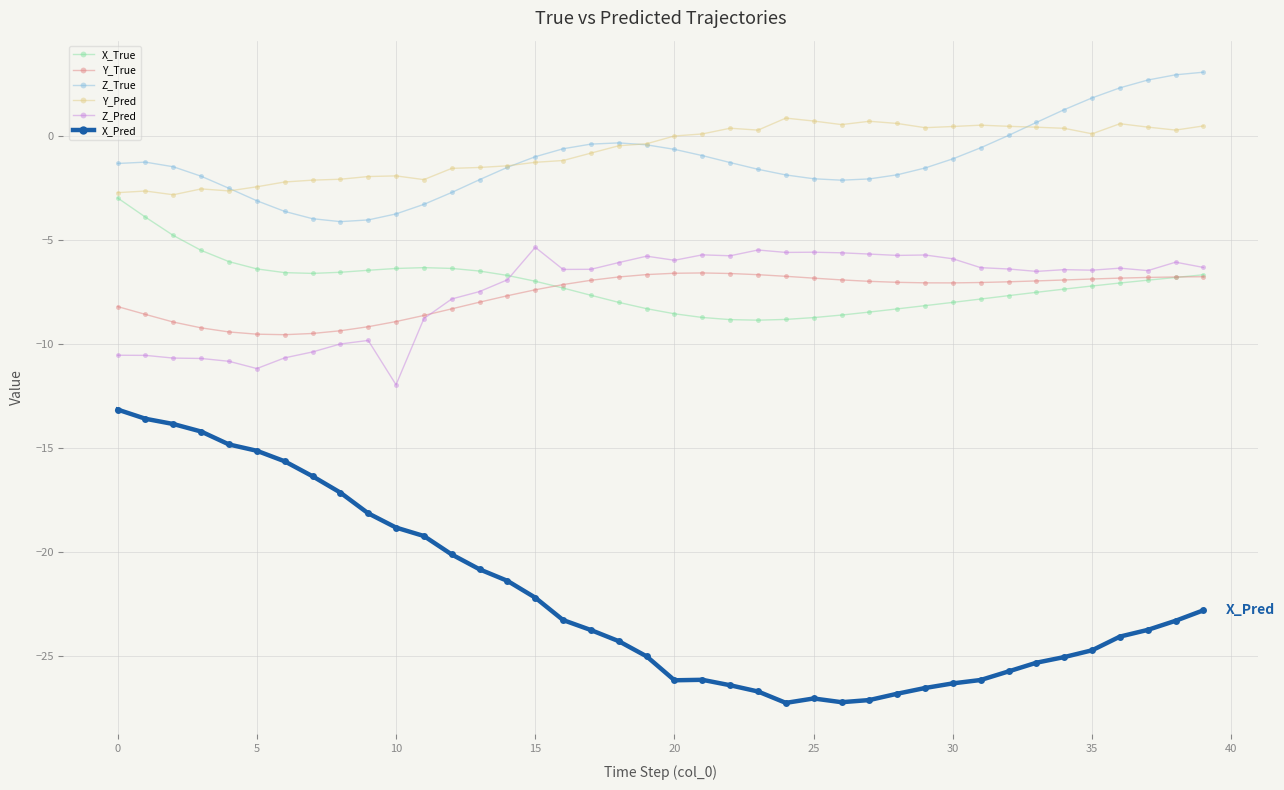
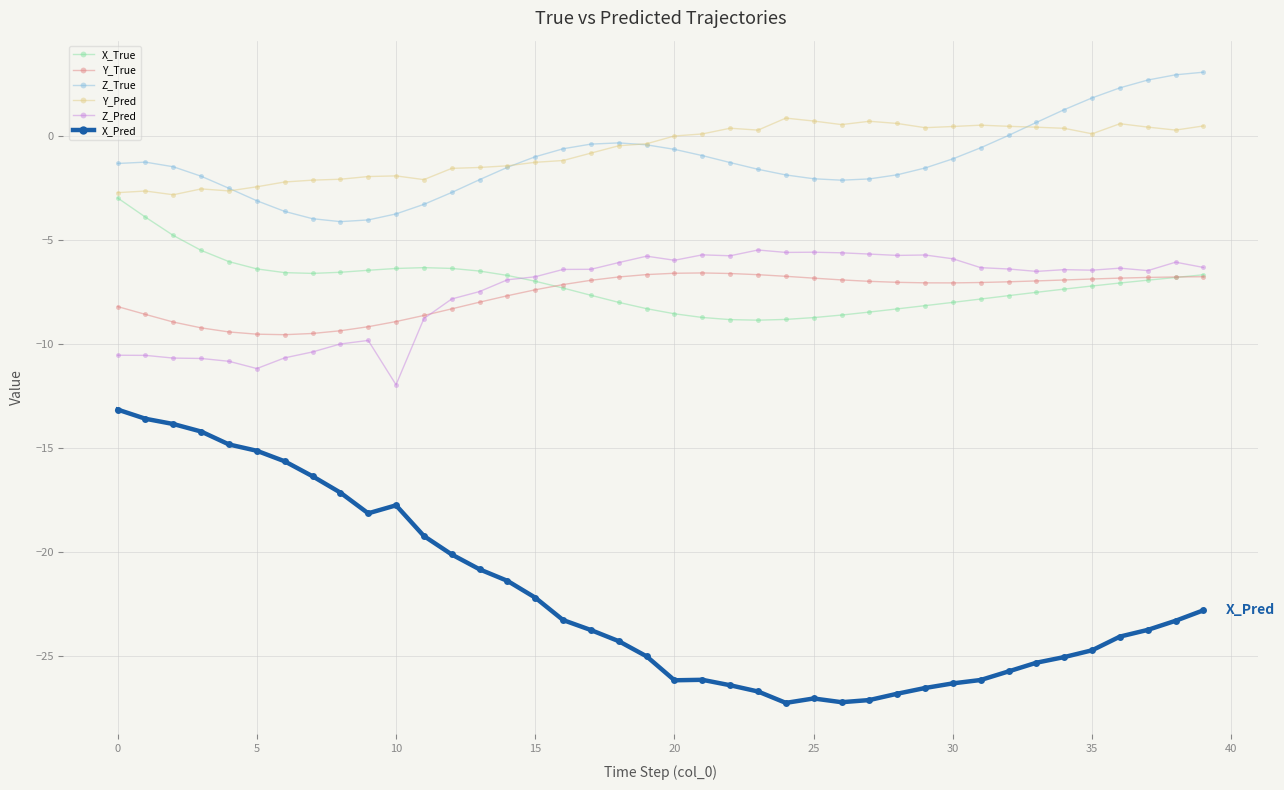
X_Pred, 10: -18.8 -> -17.7
Z_Pred, 15: -5.3 -> -6.8
